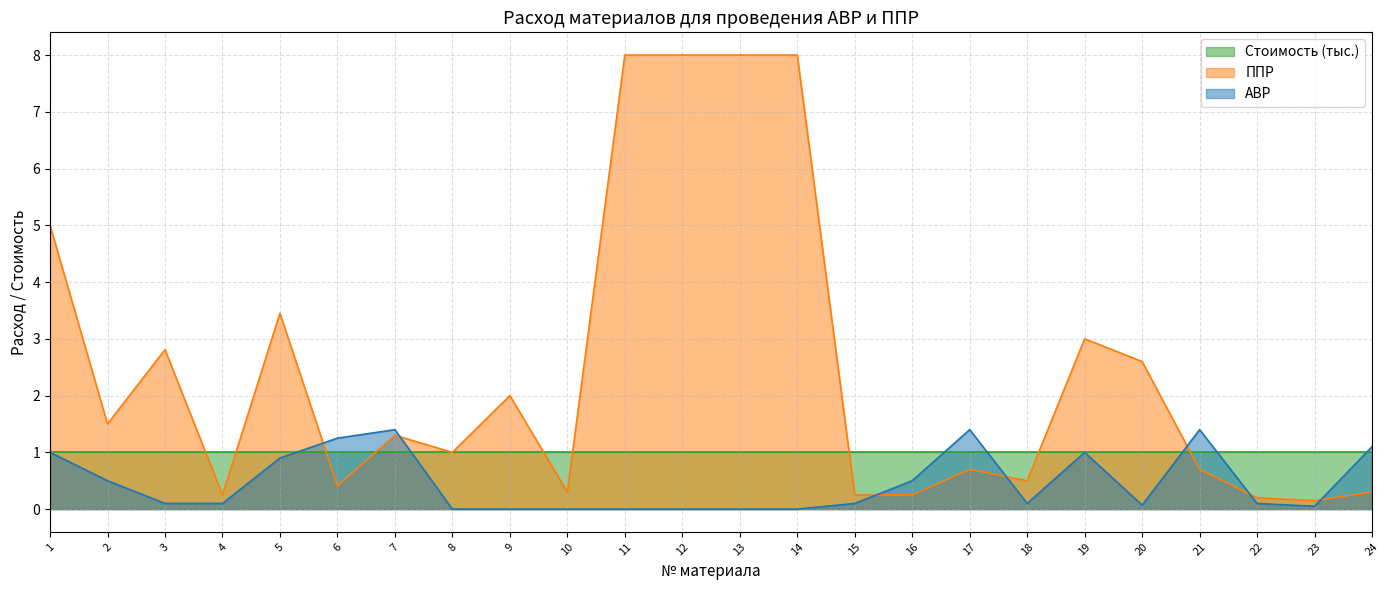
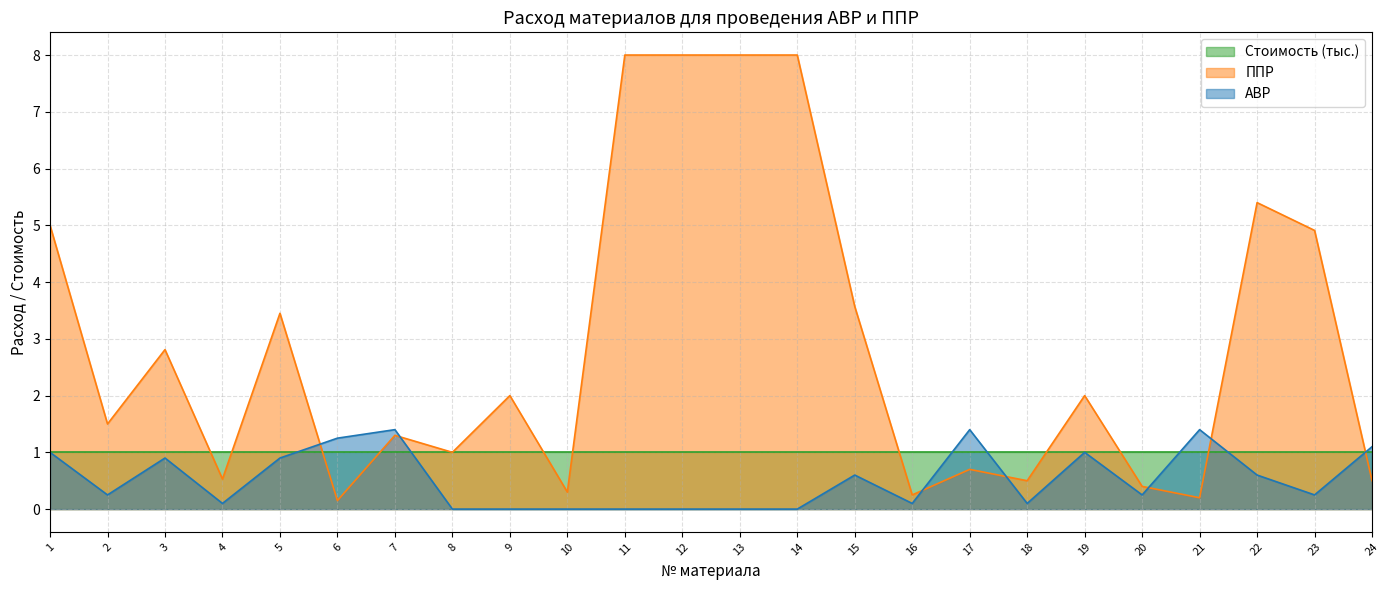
АВР, 2: 0.5 -> 0.3
АВР, 3: 0.1 -> 0.9
ППР, 4: 0.3 -> 0.5
ППР, 6: 0.4 -> 0.2
ППР, 15: 0.3 -> 3.6
АВР, 15: 0.1 -> 0.6
АВР, 16: 0.5 -> 0.1
ППР, 19: 3 -> 2
ППР, 20: 2.6 -> 0.4
АВР, 20: 0.1 -> 0.3
ППР, 21: 0.7 -> 0.2
ППР, 22: 0.2 -> 5.4
АВР, 22: 0.1 -> 0.6
ППР, 23: 0.2 -> 4.9
АВР, 23: 0.1 -> 0.3
ППР, 24: 0.3 -> 0.5
